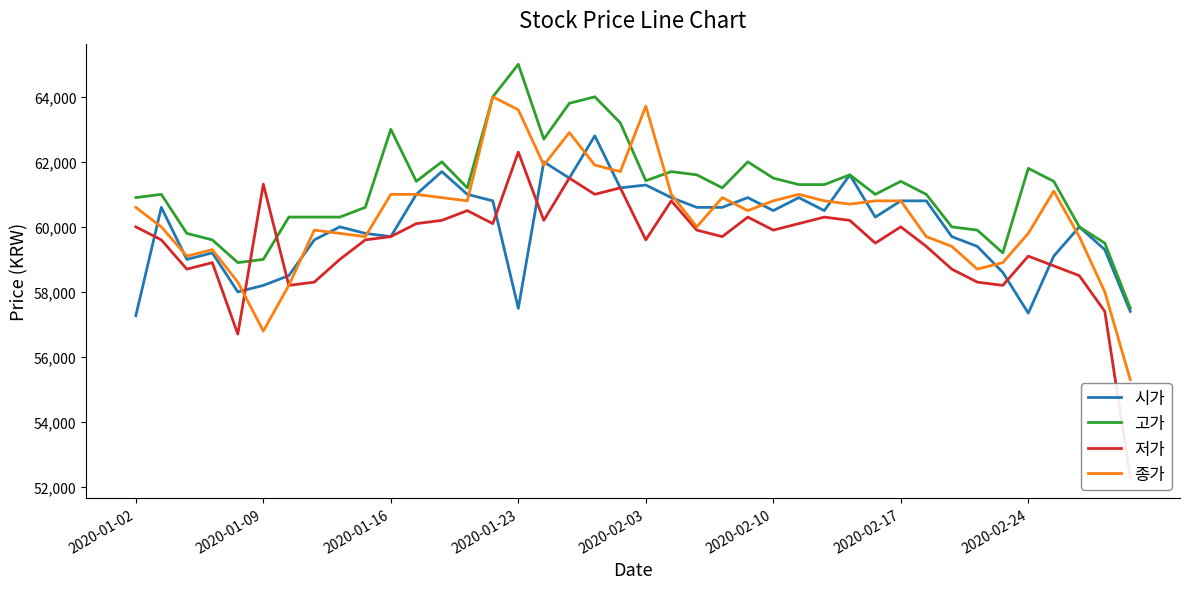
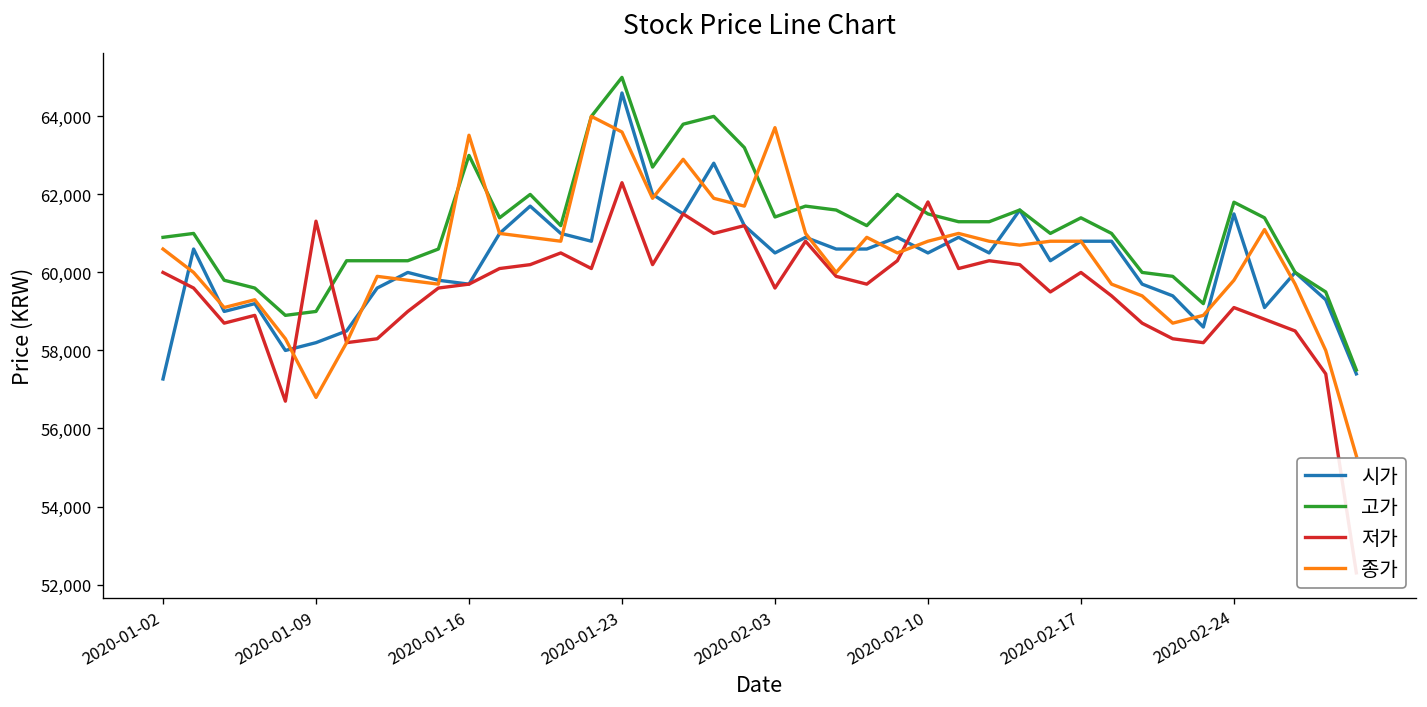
종가, 2020-01-16: 61,000 -> 63,500
시가, 2020-01-23: 57,500 -> 64,600
시가, 2020-02-03: 61,300 -> 60,500
저가, 2020-02-10: 59,900 -> 61,800
시가, 2020-02-24: 57,300 -> 61,500
